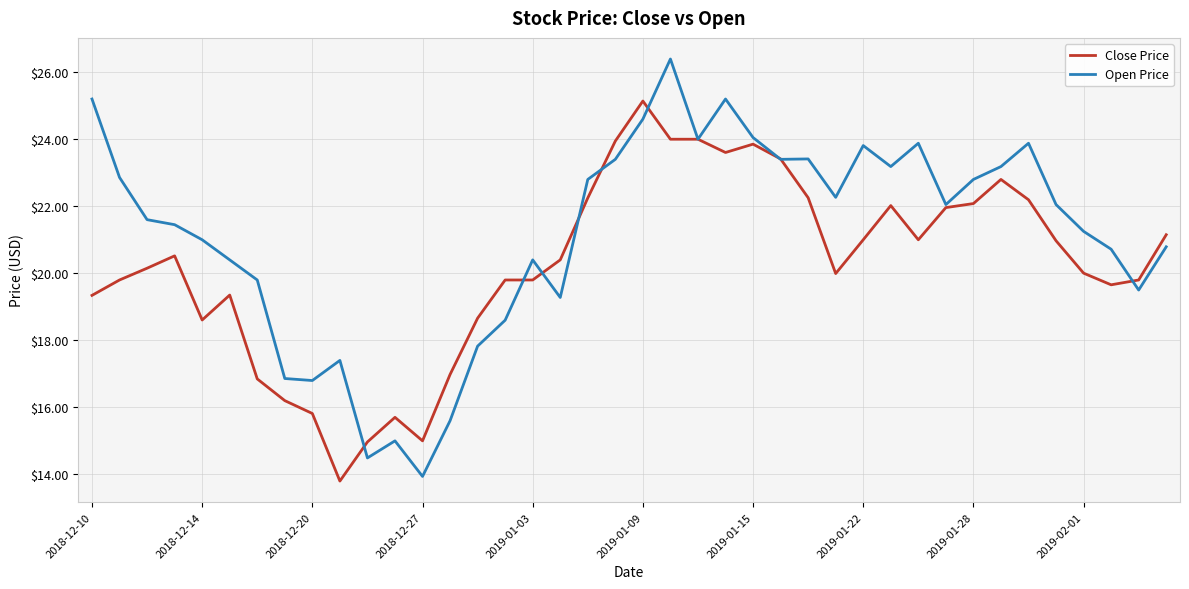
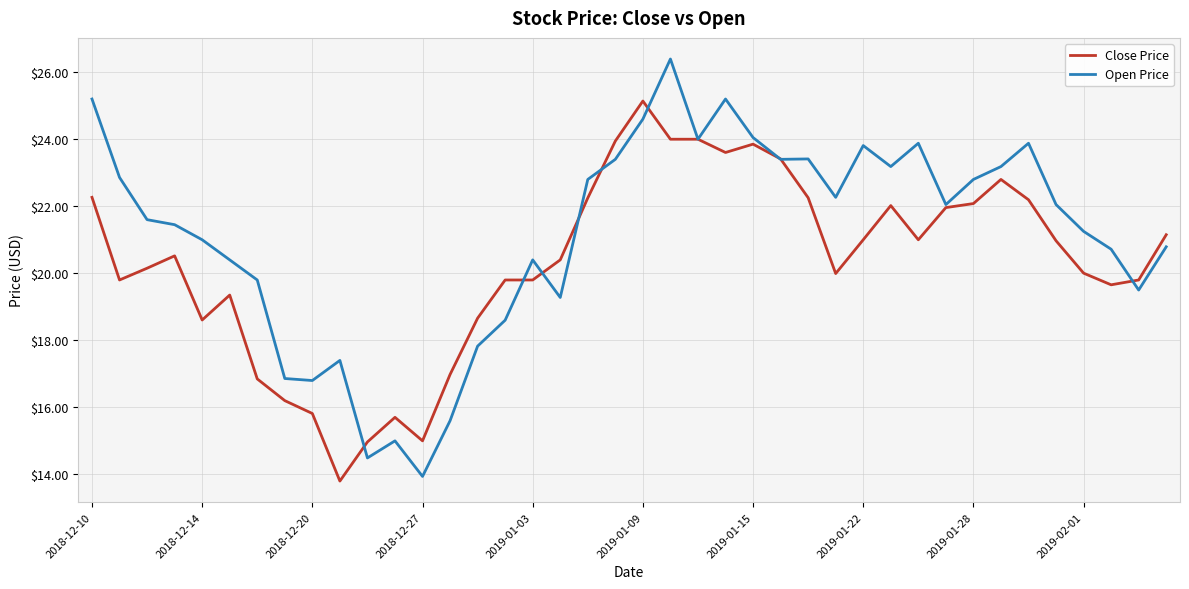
Close Price, 2018-12-10: $19.3 -> $22.3
